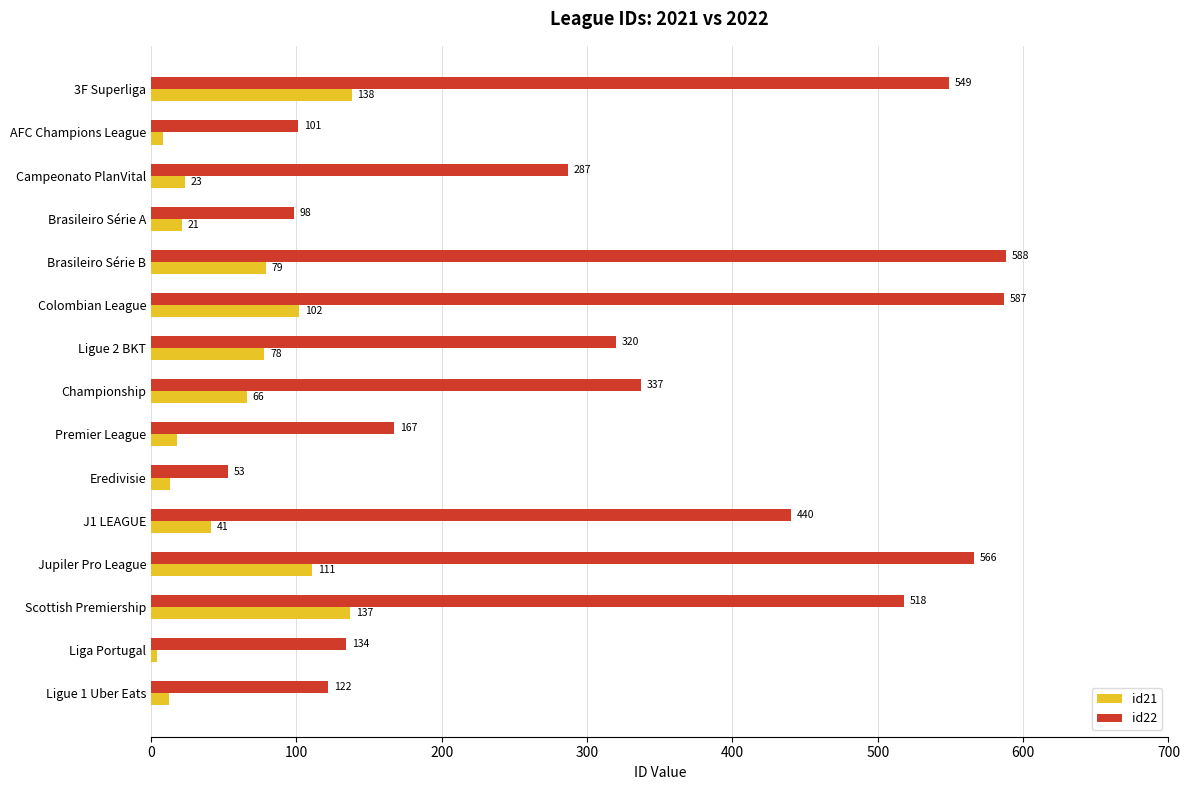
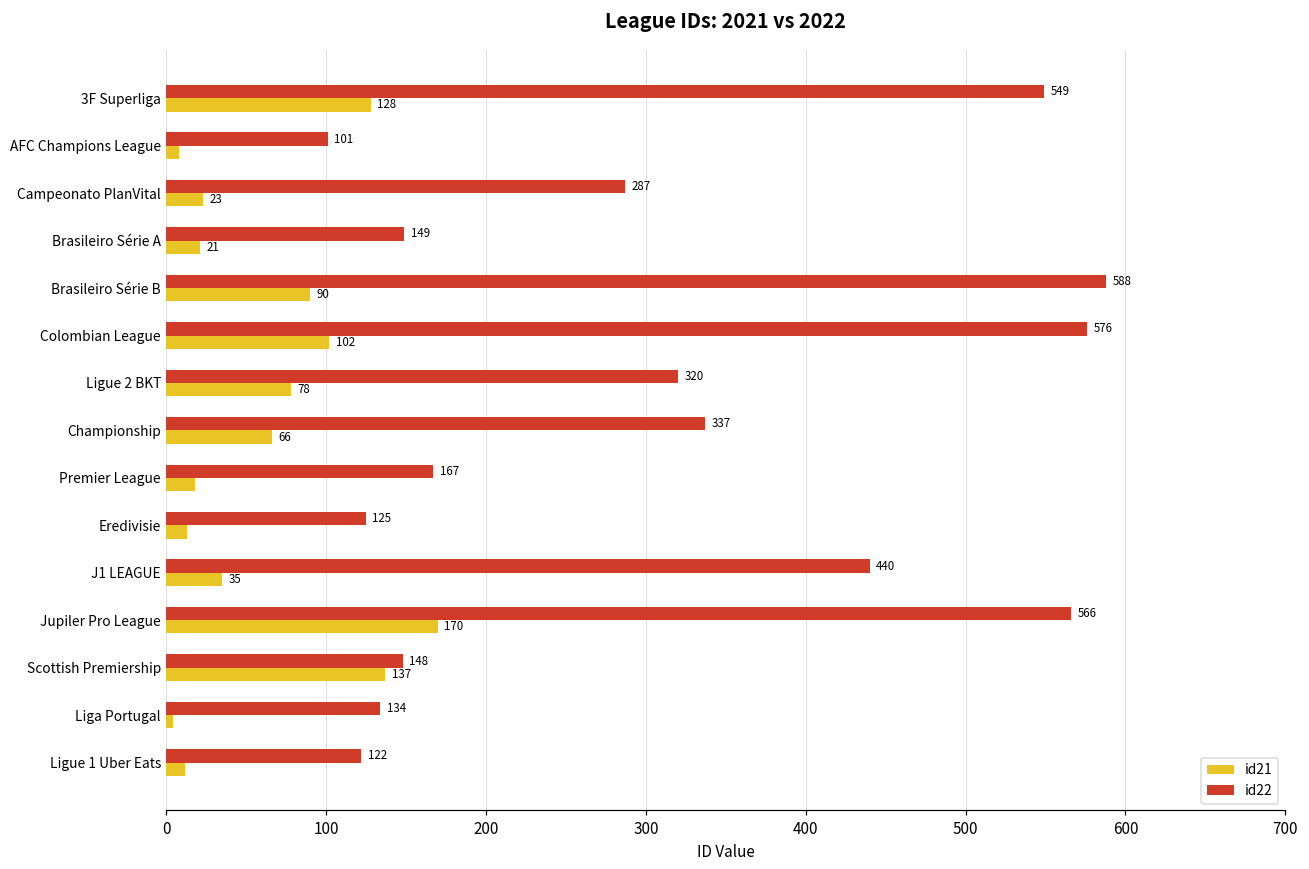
id21, 3F Superliga: 138 -> 128
id22, Brasileiro Série A: 98 -> 149
id21, Brasileiro Série B: 79 -> 90
id22, Colombian League: 587 -> 576
id22, Eredivisie: 53 -> 125
id21, J1 LEAGUE: 41 -> 35
id21, Jupiler Pro League: 111 -> 170
id22, Scottish Premiership: 518 -> 148
